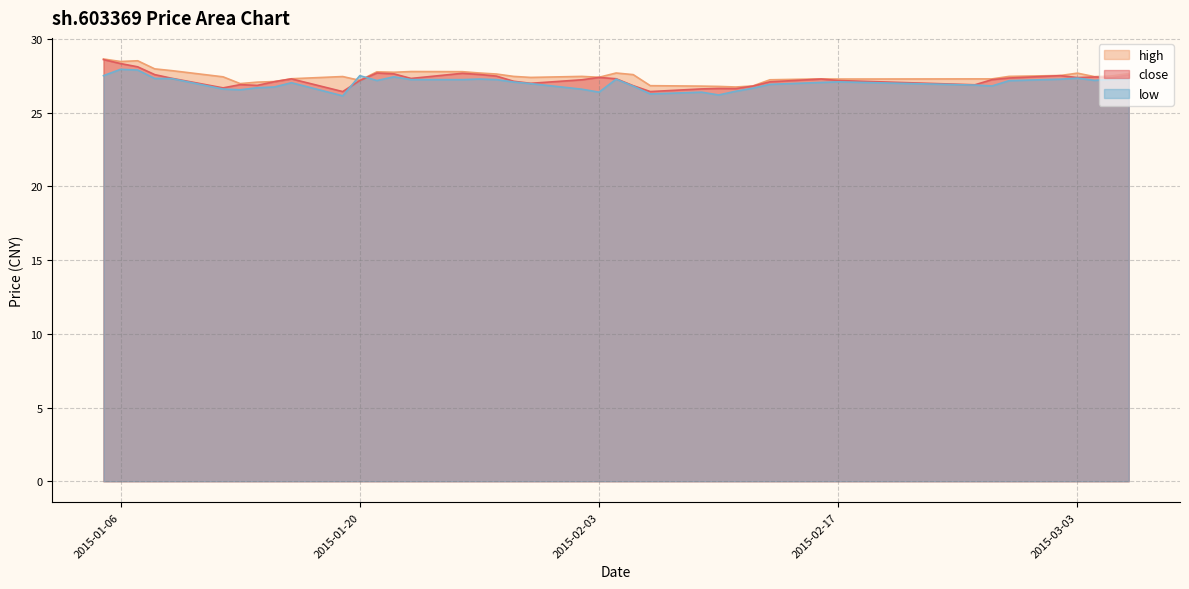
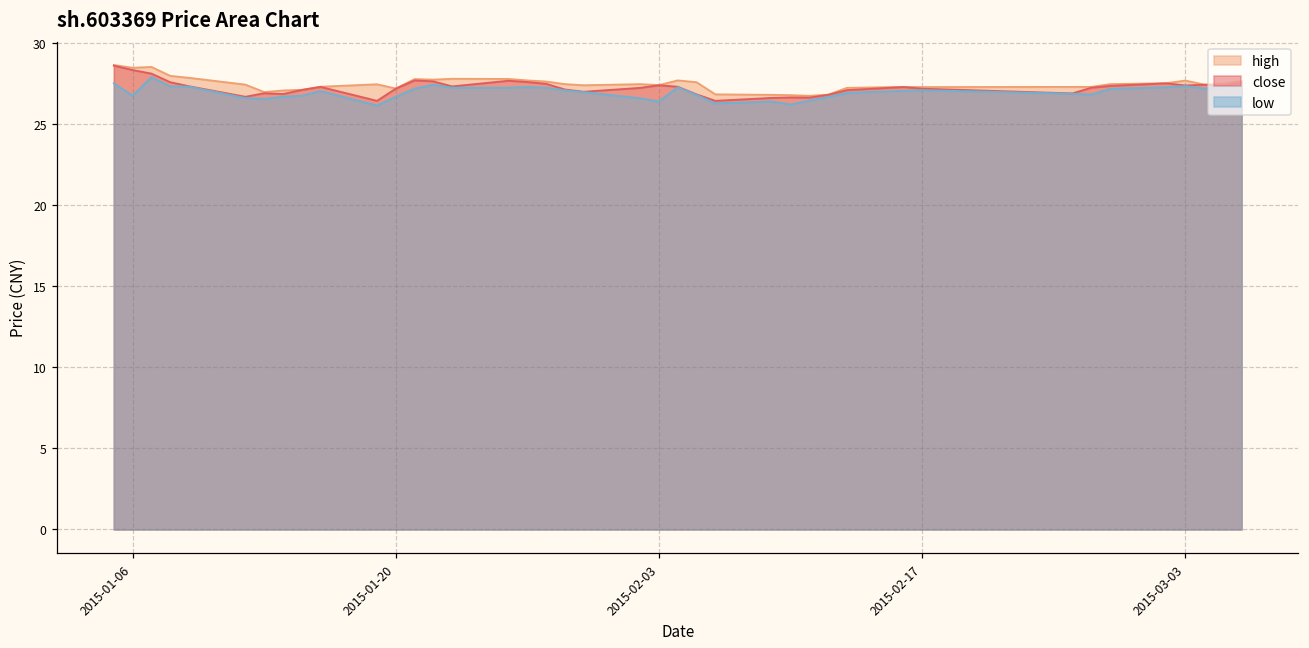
low, 2015-01-06: 28.0 -> 26.8
low, 2015-01-20: 27.5 -> 26.7
